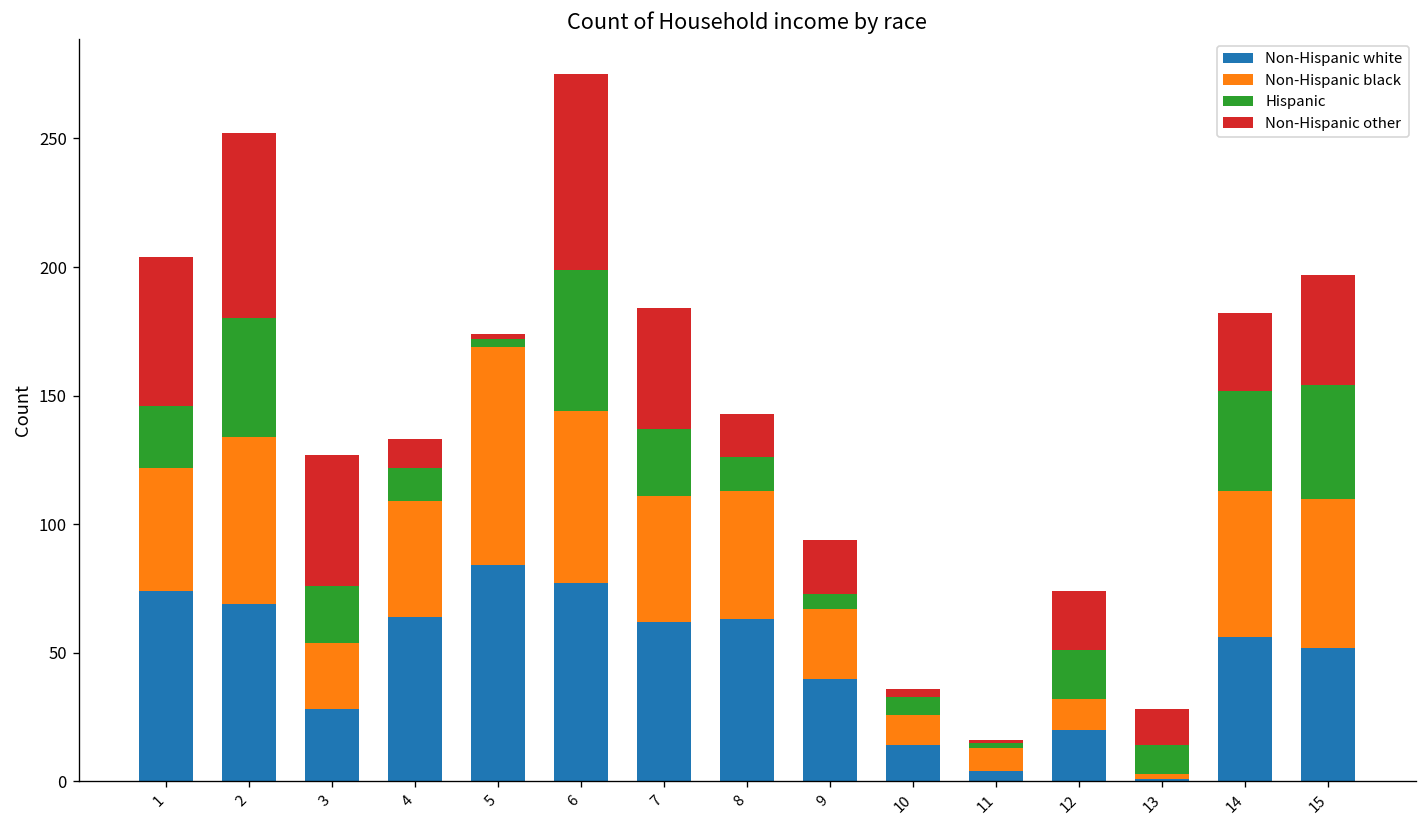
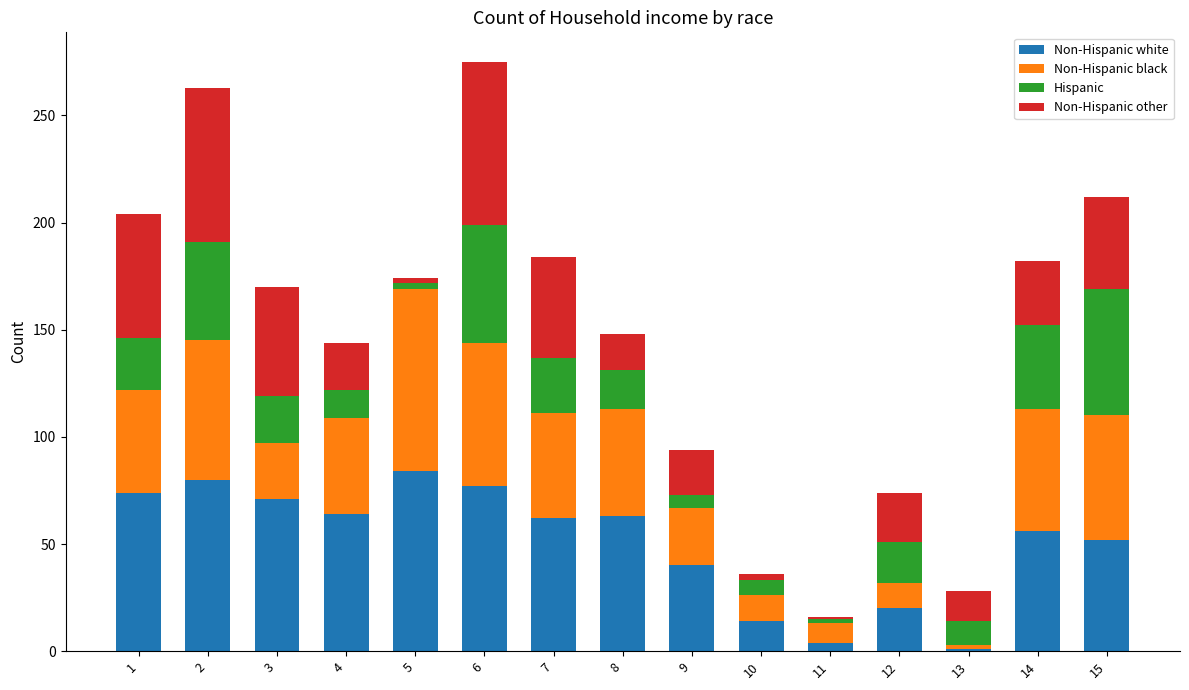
Non-Hispanic white, 2: 69 -> 80
Non-Hispanic white, 3: 28 -> 71
Non-Hispanic other, 4: 11 -> 22
Hispanic, 8: 13 -> 18
Hispanic, 15: 44 -> 59
